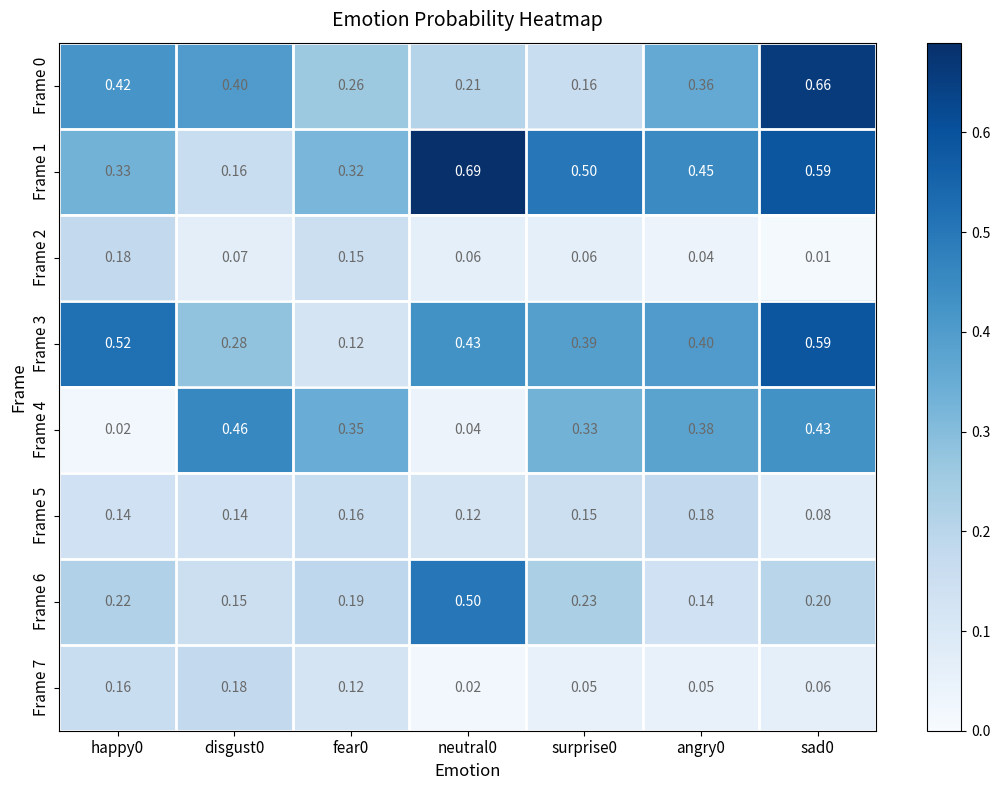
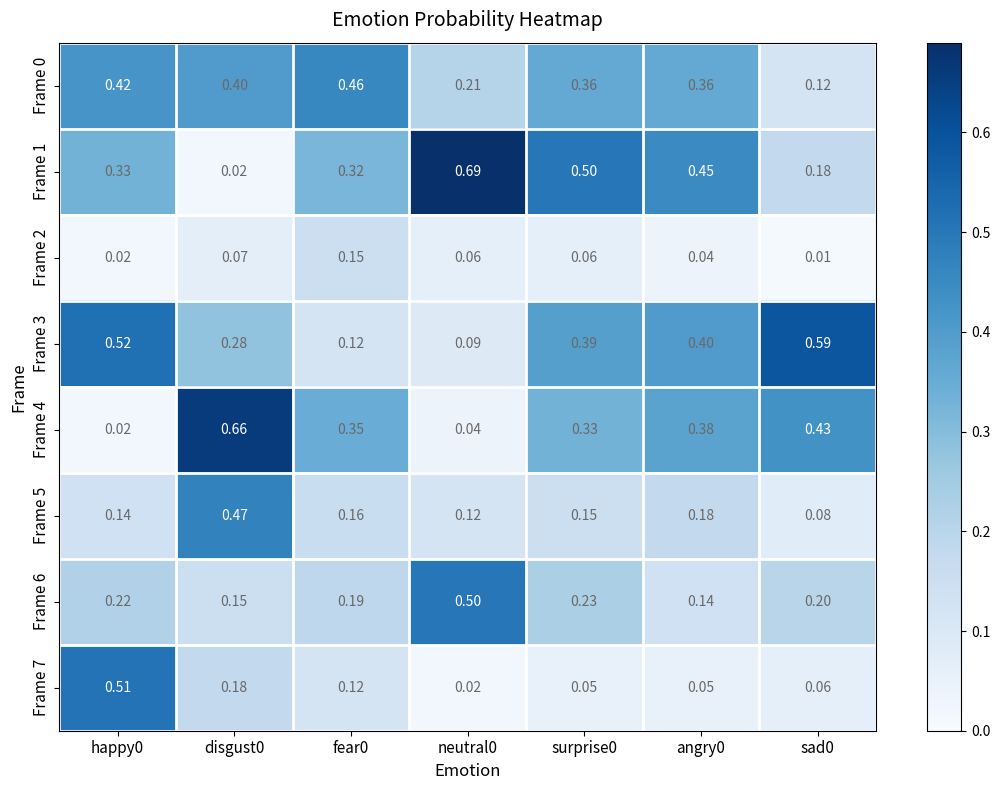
Frame 0, fear0: 0.26 -> 0.46
Frame 0, surprise0: 0.16 -> 0.36
Frame 0, sad0: 0.66 -> 0.12
Frame 1, disgust0: 0.16 -> 0.02
Frame 1, sad0: 0.59 -> 0.18
Frame 2, happy0: 0.18 -> 0.02
Frame 3, neutral0: 0.43 -> 0.09
Frame 4, disgust0: 0.46 -> 0.66
Frame 5, disgust0: 0.14 -> 0.47
Frame 7, happy0: 0.16 -> 0.51
